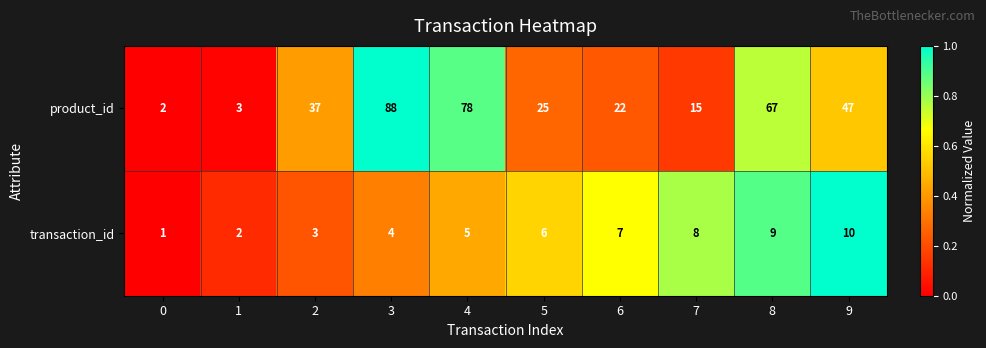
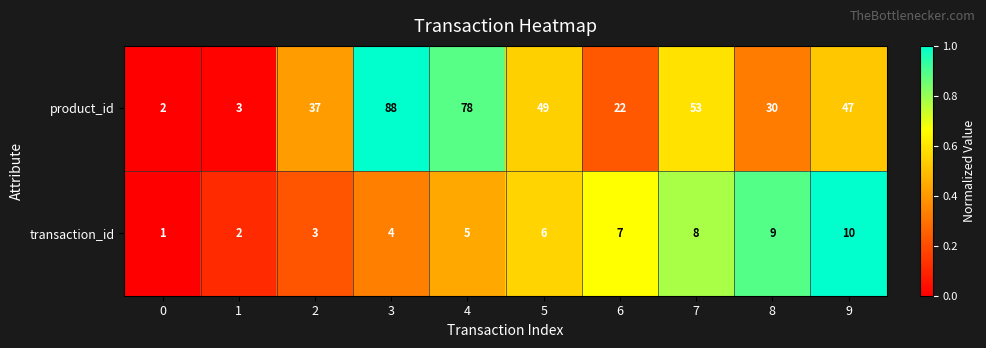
product_id, 5: 25 -> 49
product_id, 7: 15 -> 53
product_id, 8: 67 -> 30
